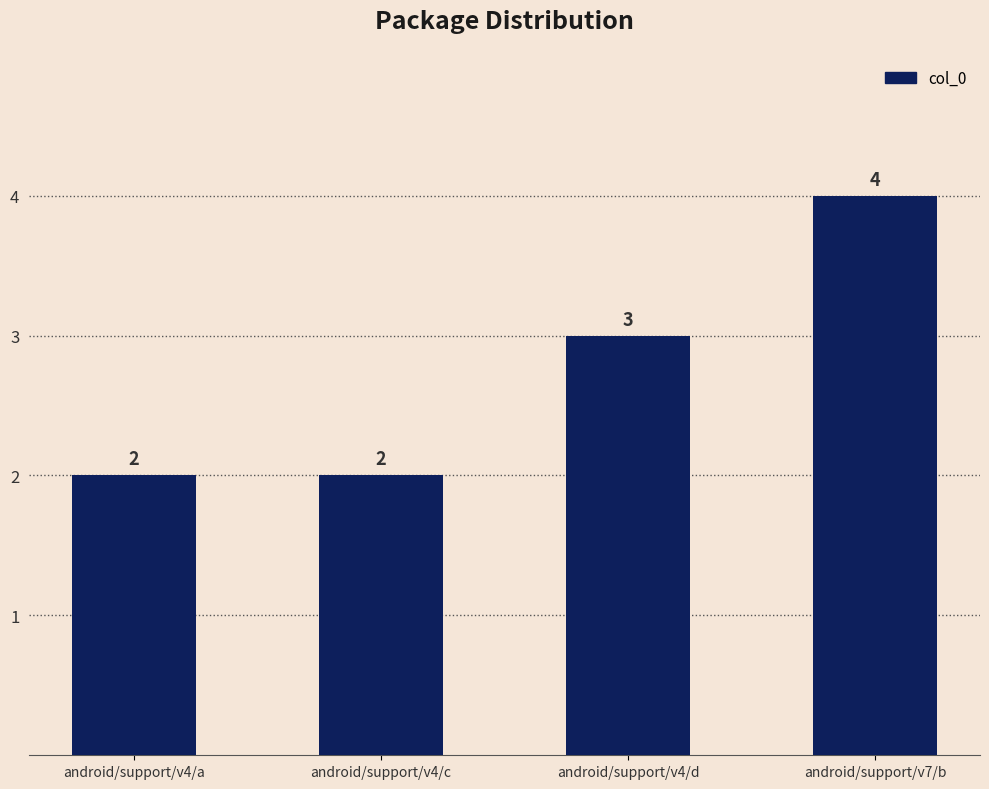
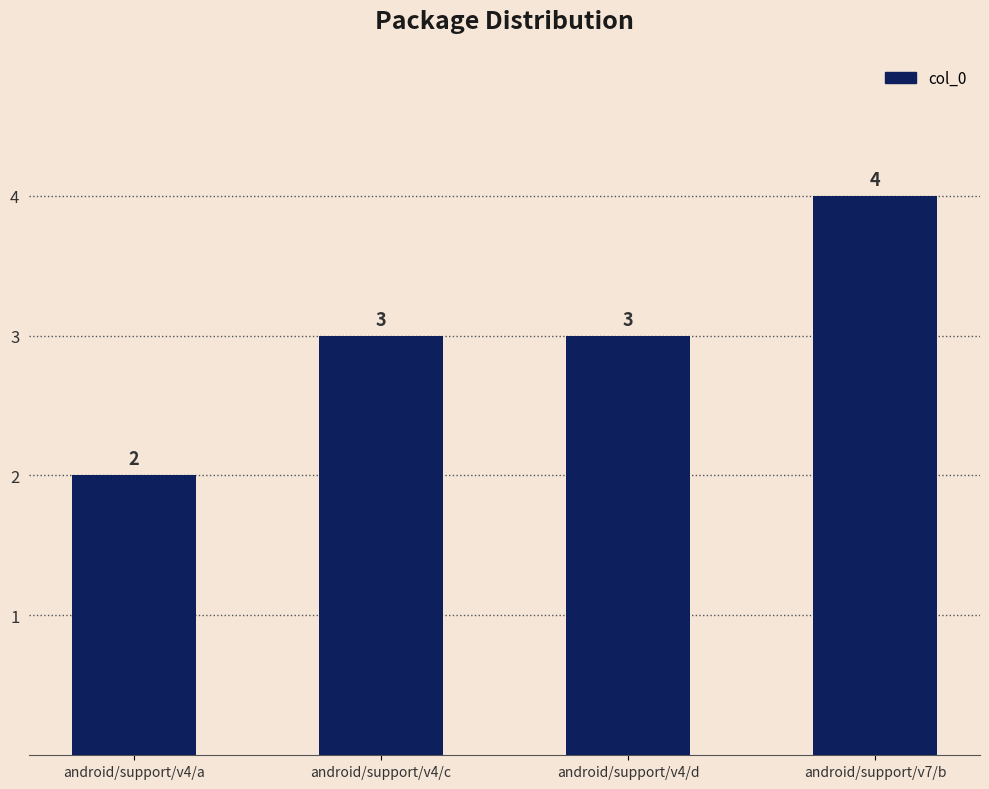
android/support/v4/c: 2 -> 3
